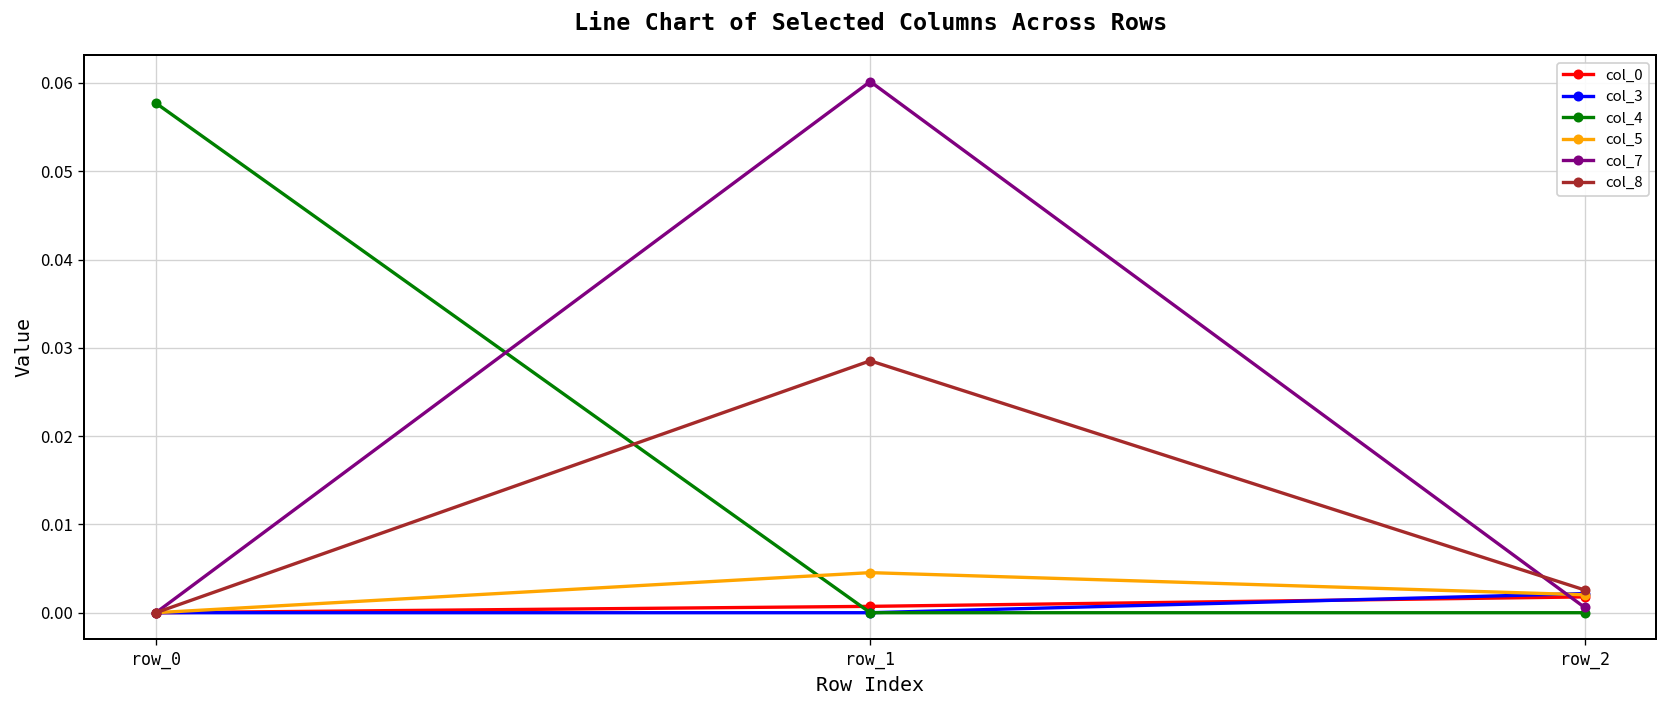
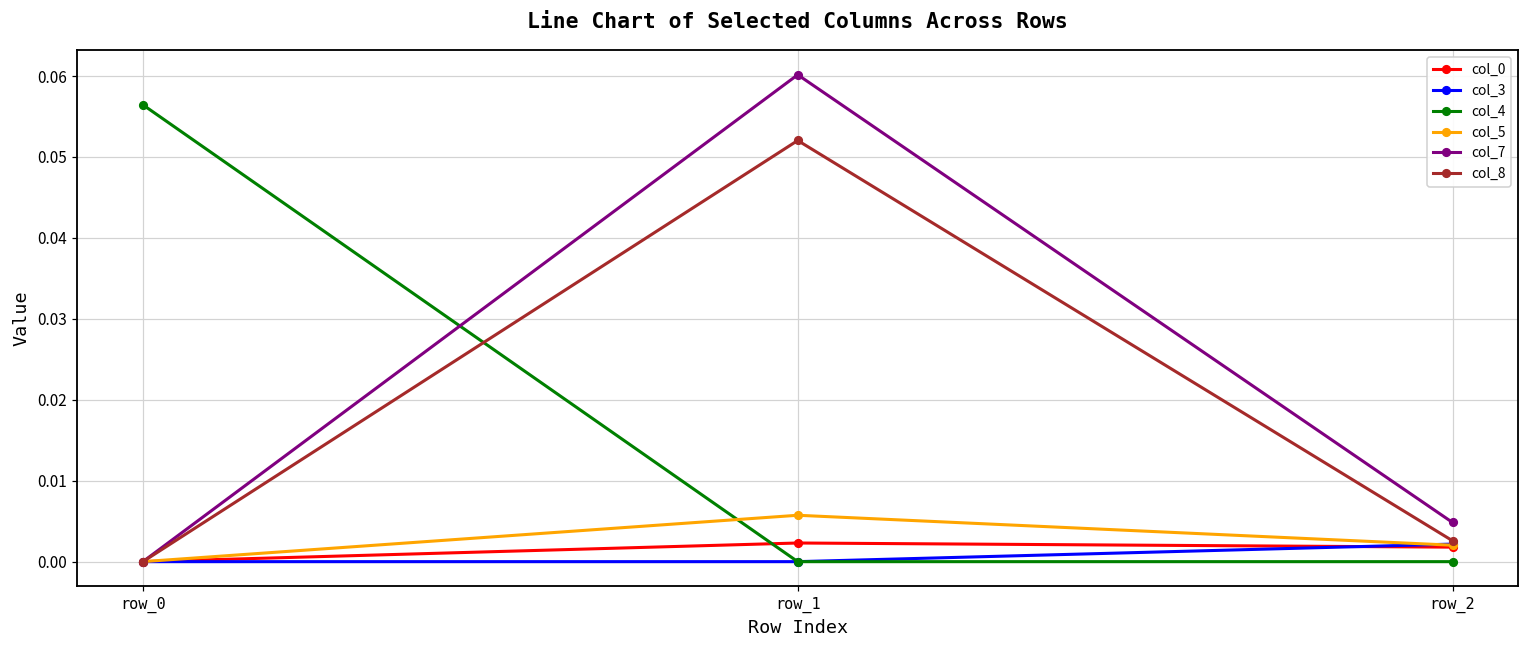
col_4, row_0: 0.058 -> 0.056
col_0, row_1: 0.001 -> 0.002
col_5, row_1: 0.005 -> 0.006
col_8, row_1: 0.029 -> 0.052
col_7, row_2: 0.001 -> 0.005
